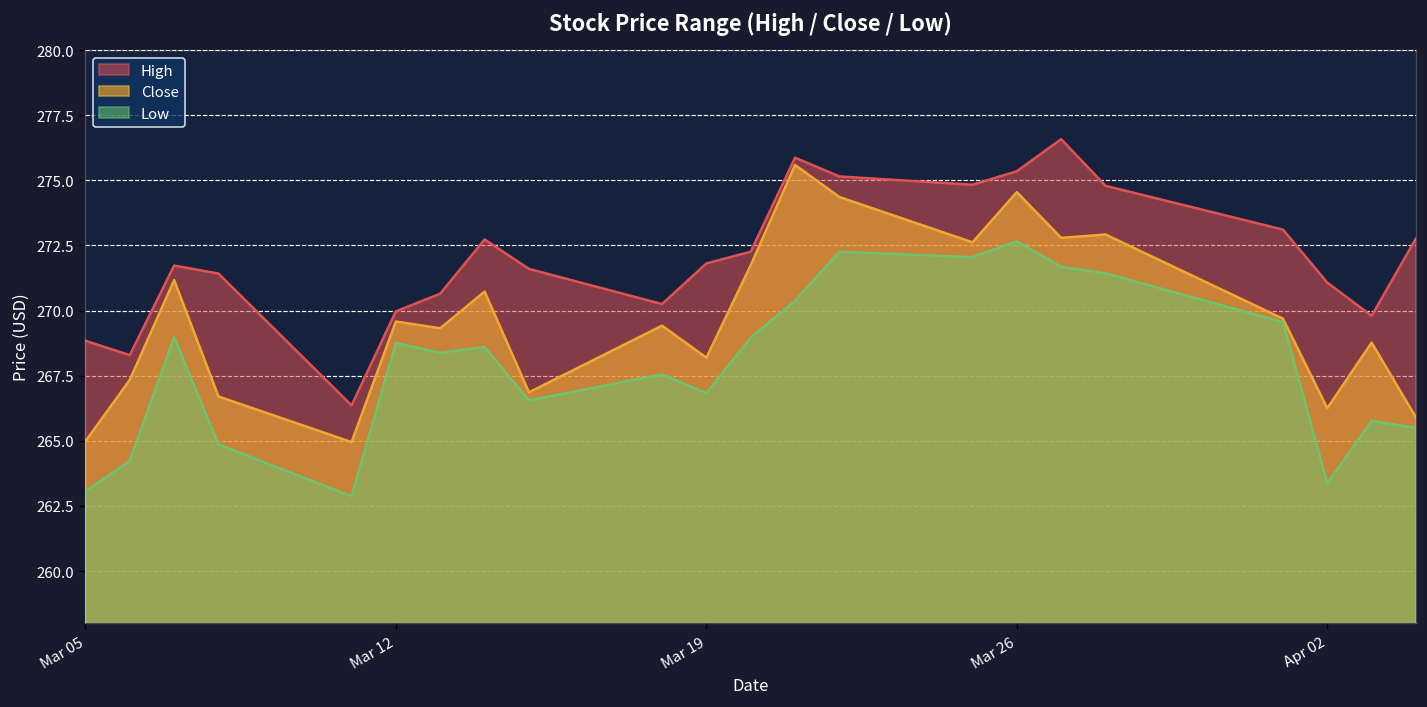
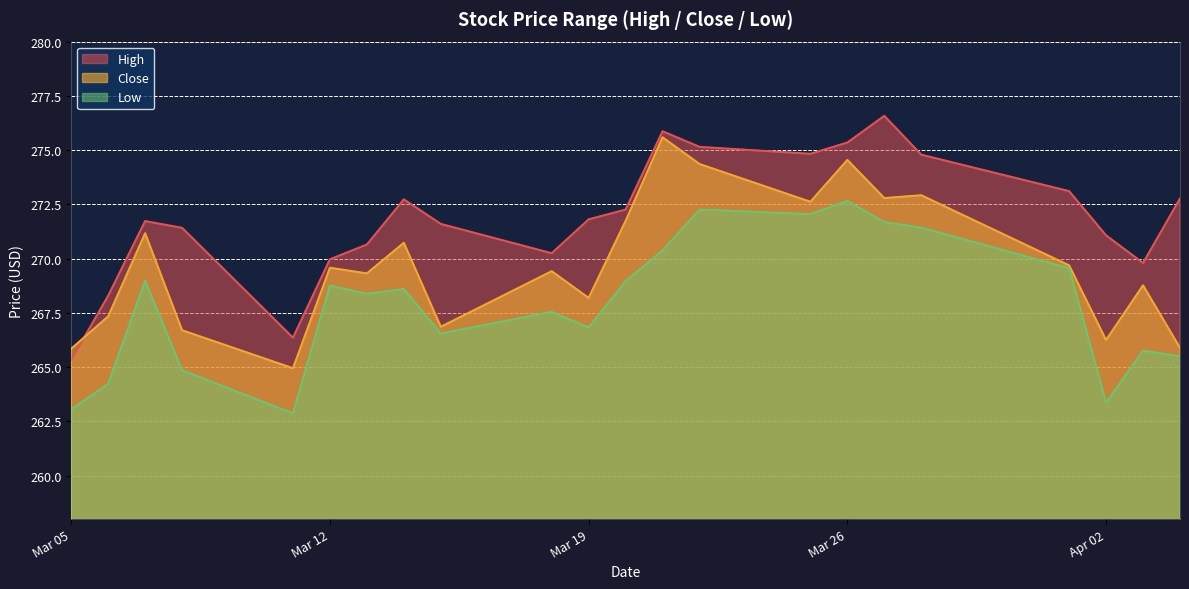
High, Mar 05: 268.8 -> 265.3
Close, Mar 05: 265.0 -> 265.8
